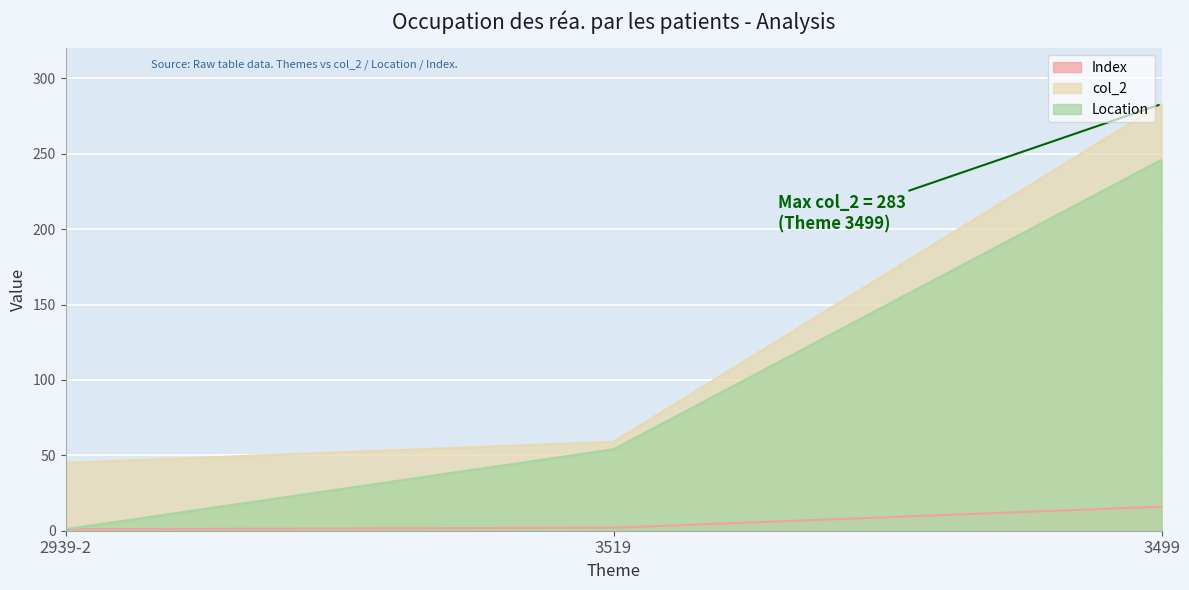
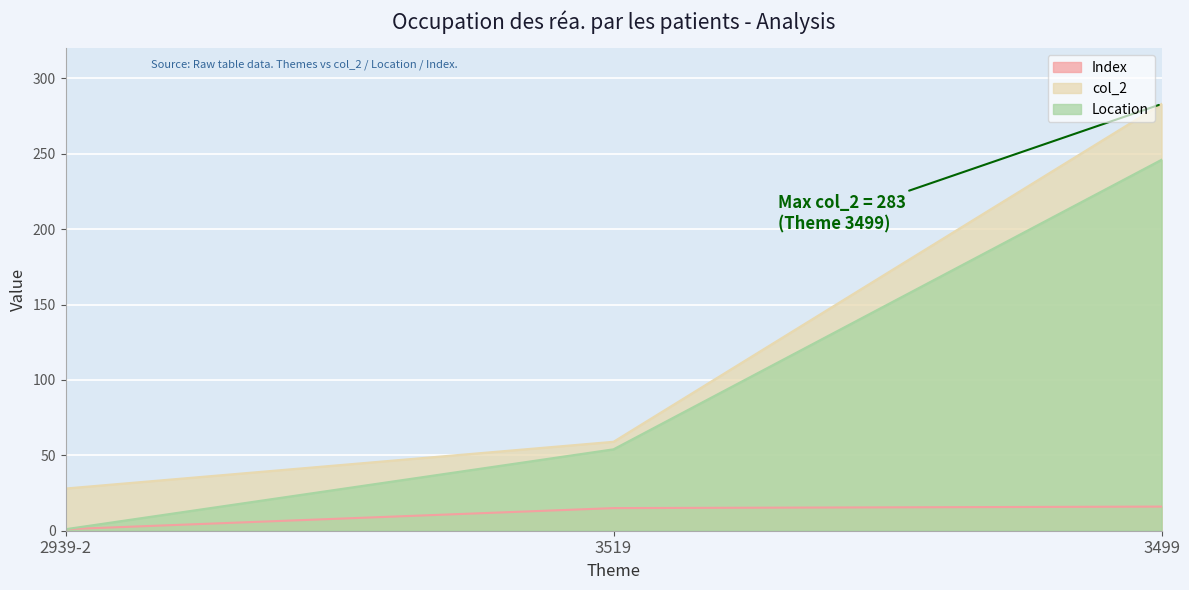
col_2, 2939-2: 45 -> 28
Index, 3519: 2 -> 15
